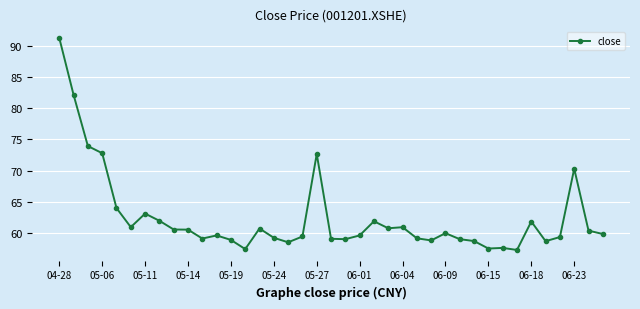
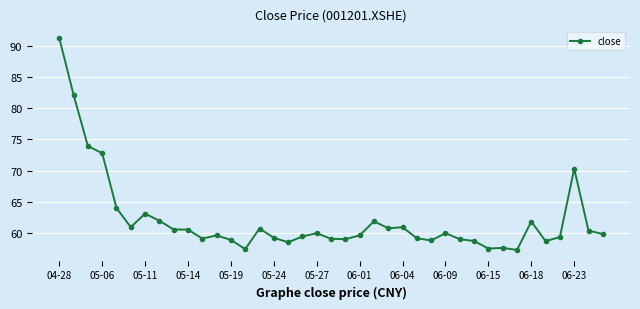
05-27: 73 -> 60
